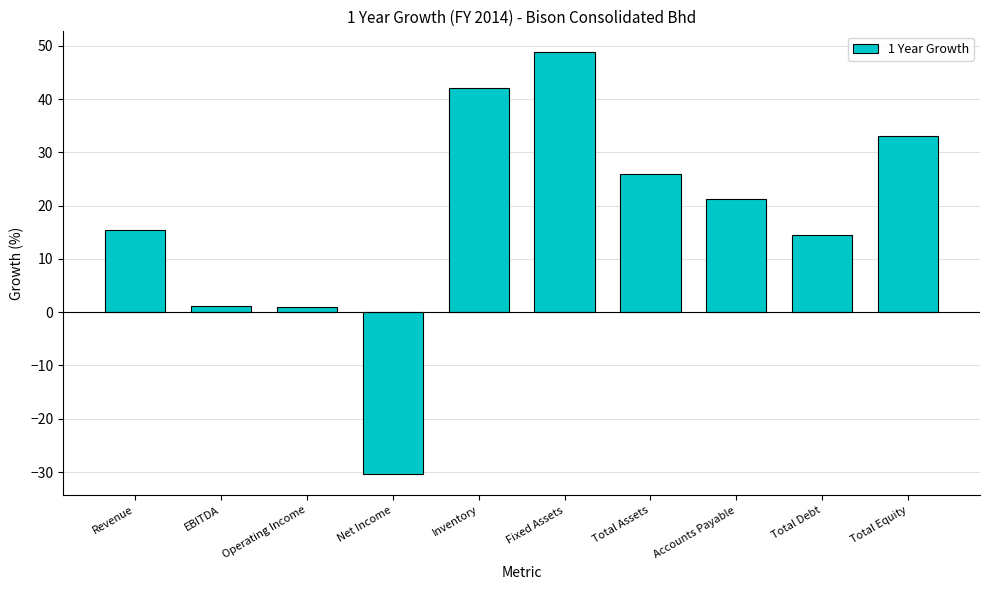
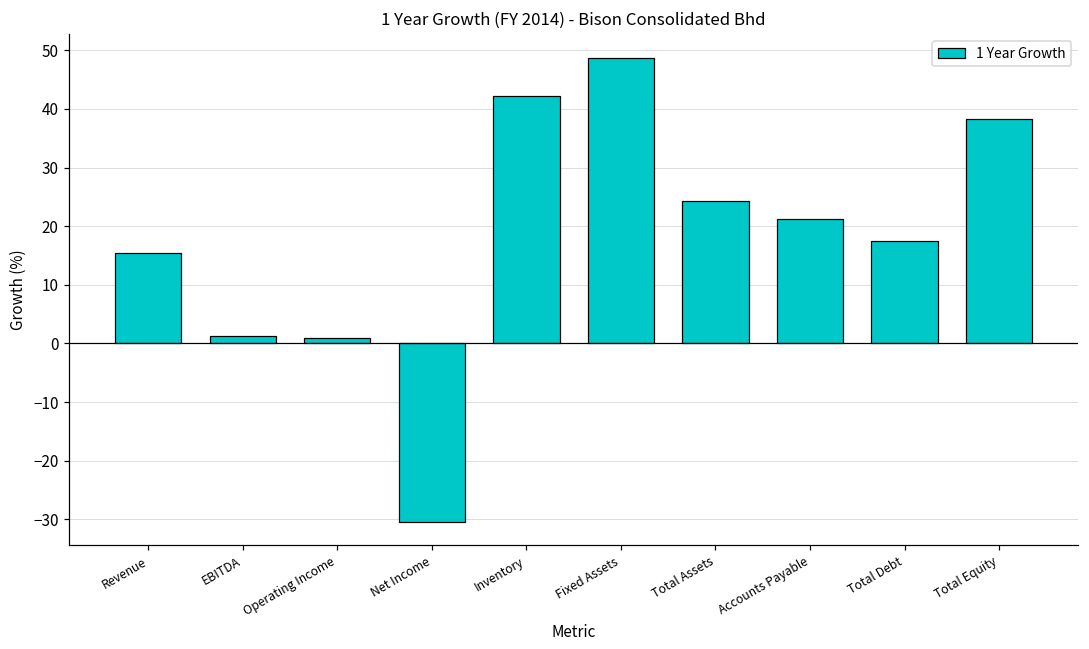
Total Assets: 26 -> 24
Total Debt: 15 -> 17
Total Equity: 33 -> 38
